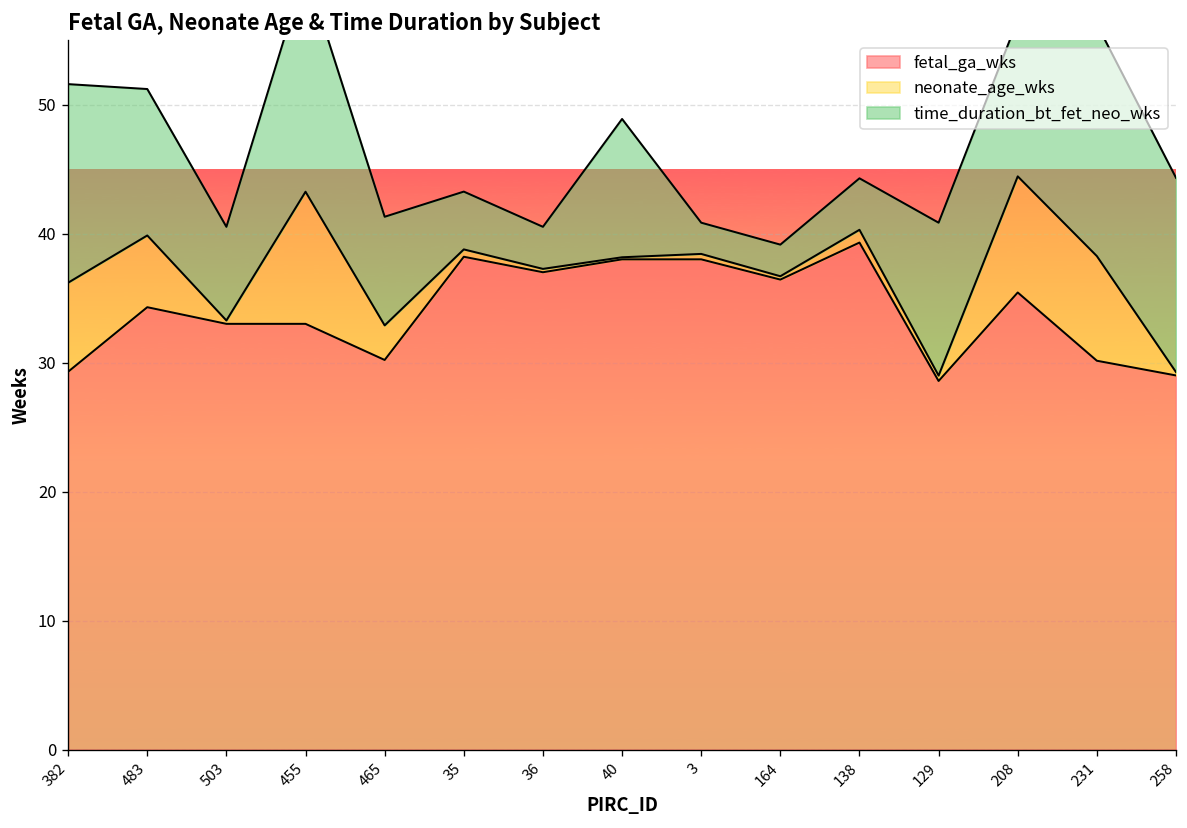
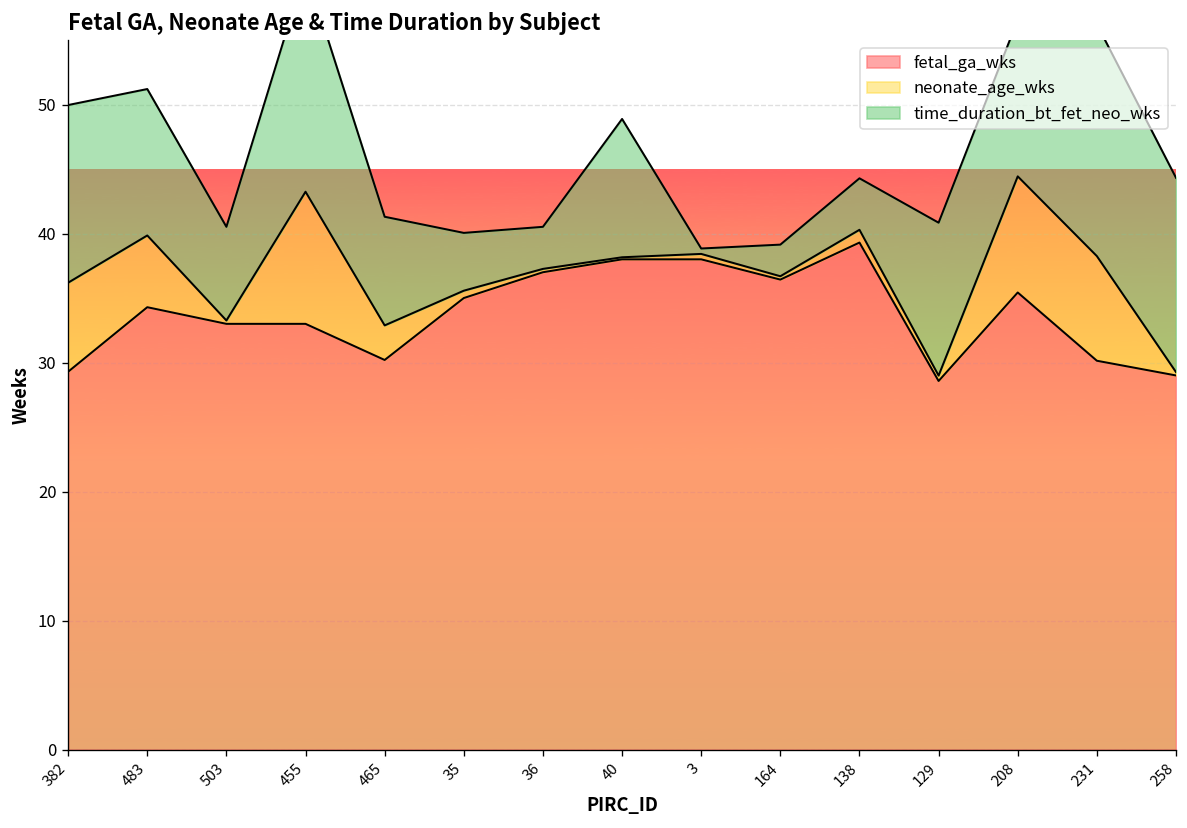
time_duration_bt_fet_neo_wks, 382: 15.4 -> 13.8
fetal_ga_wks, 35: 38.2 -> 35.0
time_duration_bt_fet_neo_wks, 3: 2.4 -> 0.4
